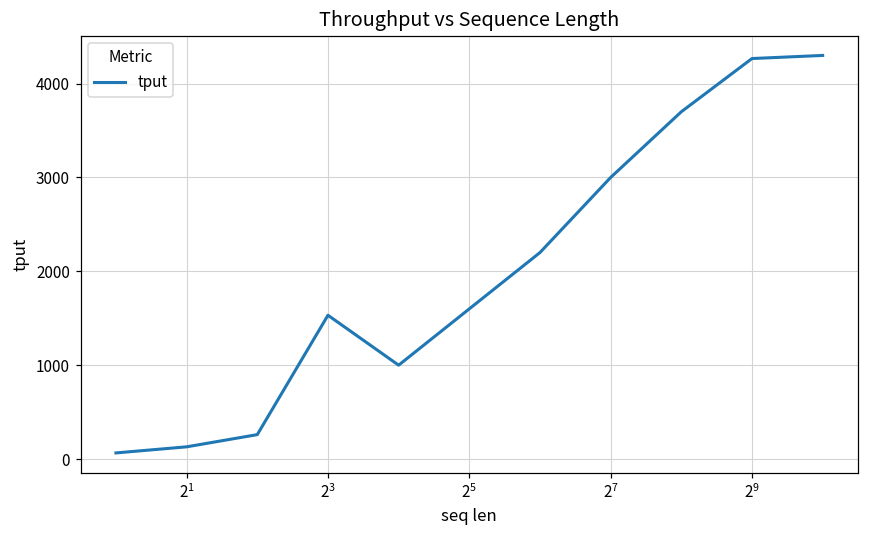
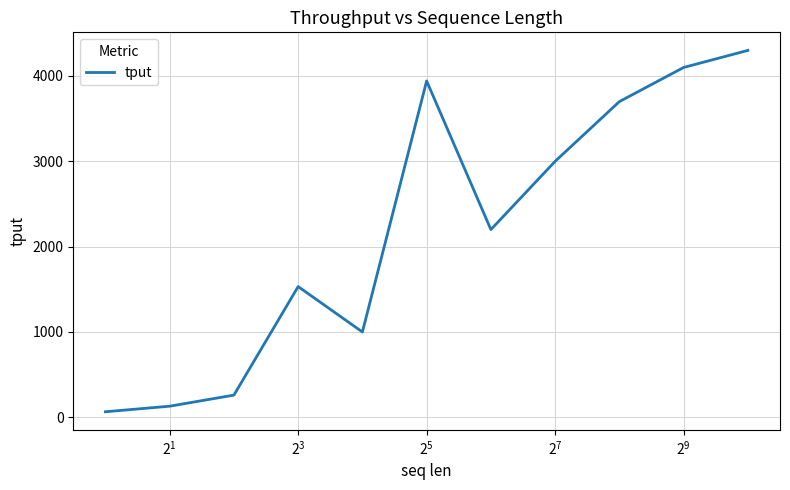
2^5: 1600 -> 3900
2^9: 4300 -> 4100
